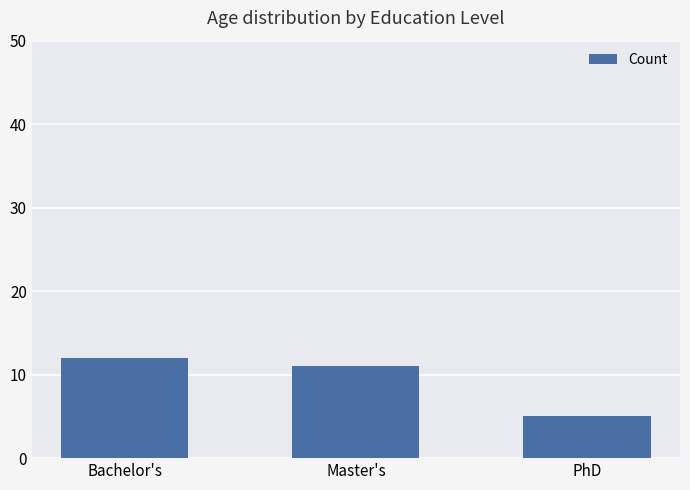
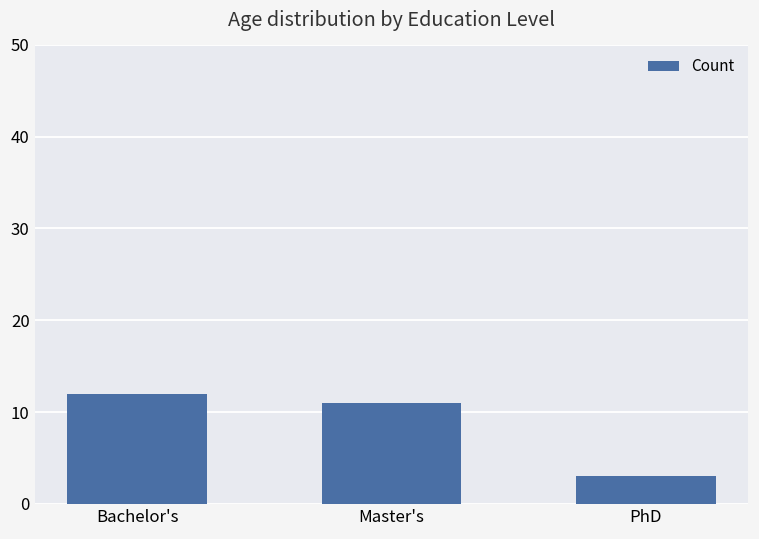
PhD: 5 -> 3
